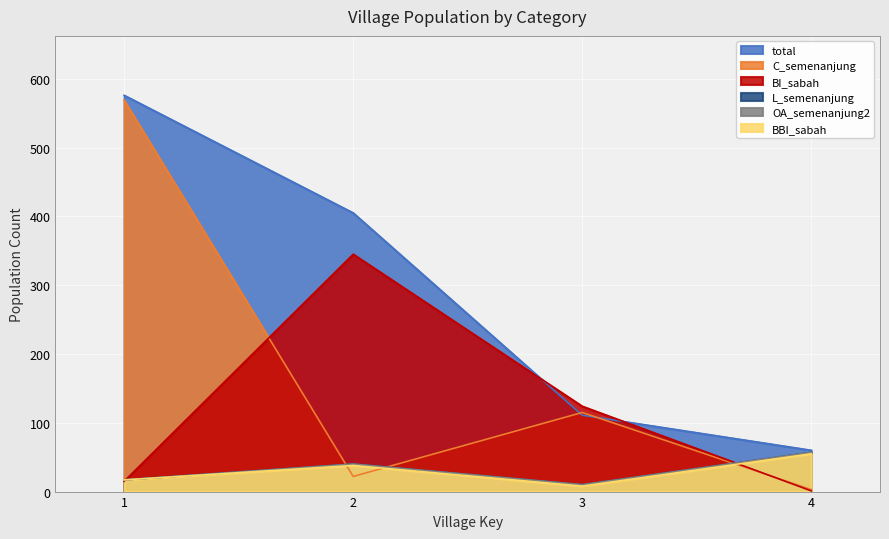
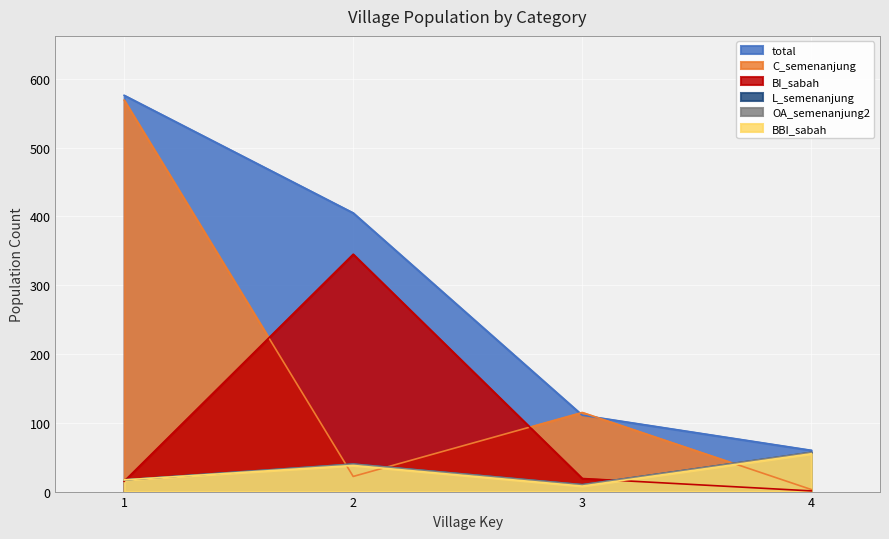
BI_sabah, 3: 120 -> 20
